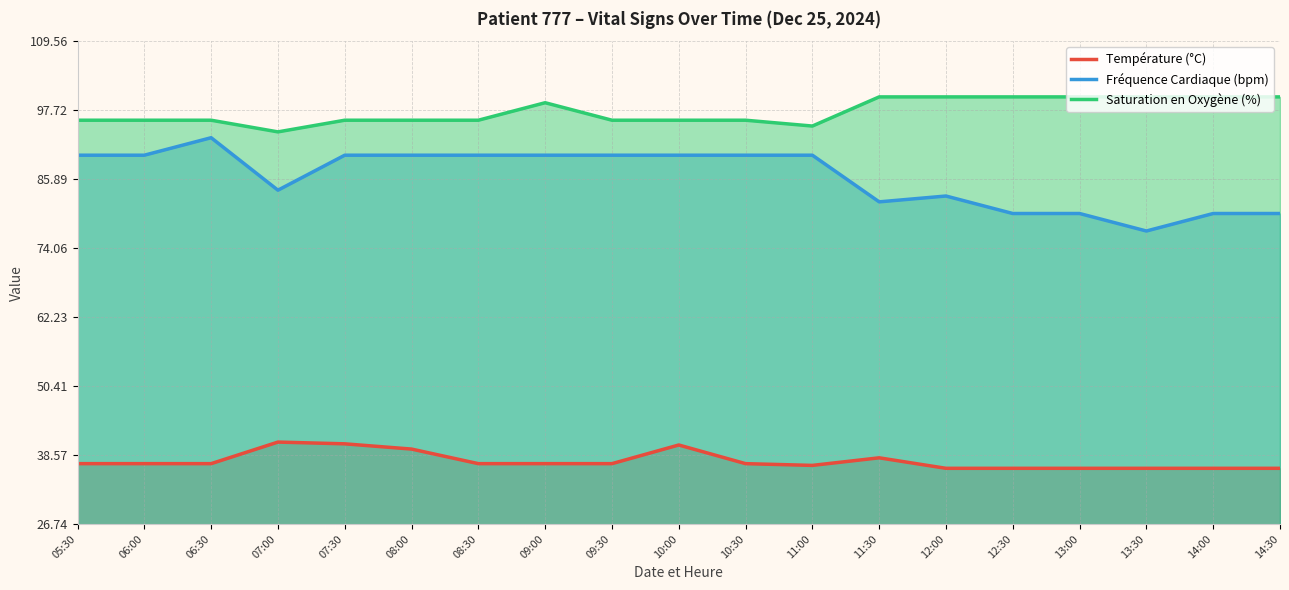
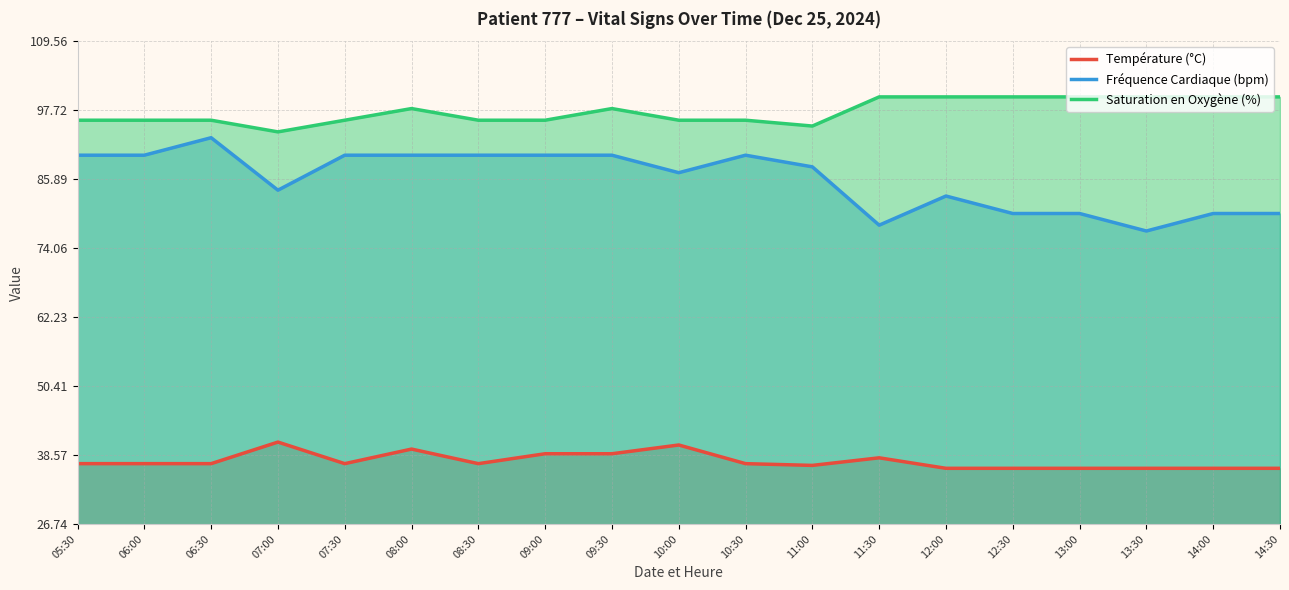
Température (°C), 07:30: 41 -> 37
Saturation en Oxygène (%), 08:00: 96 -> 98
Température (°C), 09:00: 37 -> 39
Saturation en Oxygène (%), 09:00: 99 -> 96
Température (°C), 09:30: 37 -> 39
Saturation en Oxygène (%), 09:30: 96 -> 98
Fréquence Cardiaque (bpm), 10:00: 90 -> 87
Fréquence Cardiaque (bpm), 11:00: 90 -> 88
Fréquence Cardiaque (bpm), 11:30: 82 -> 78
